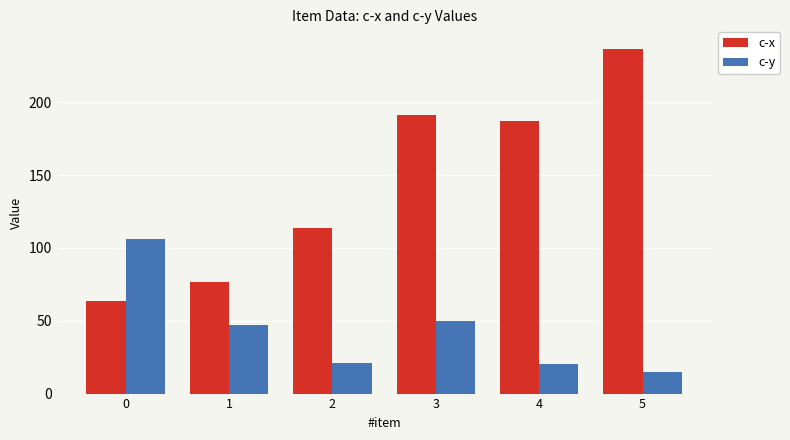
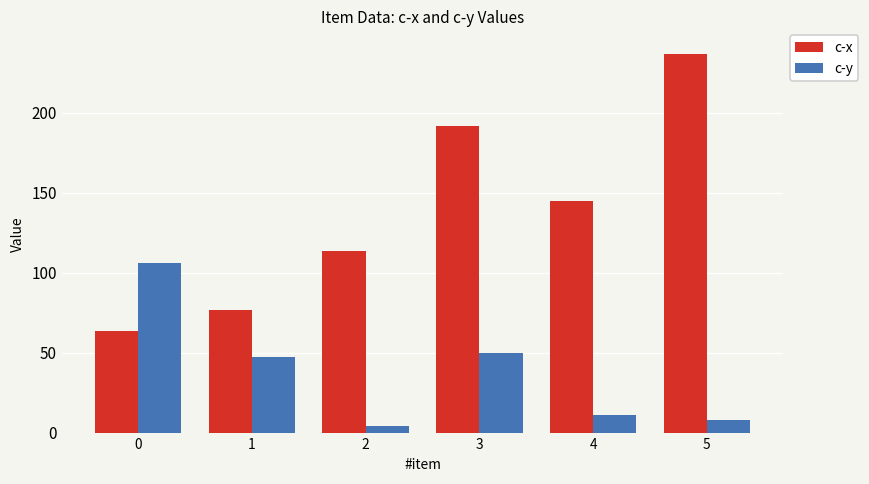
c-y, 2: 21 -> 4
c-x, 4: 187 -> 145
c-y, 4: 20 -> 11
c-y, 5: 15 -> 8
